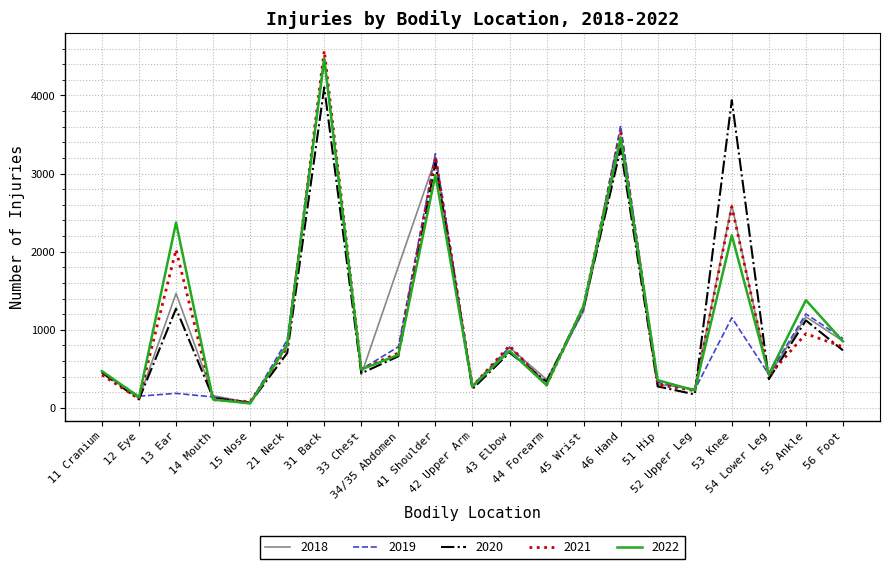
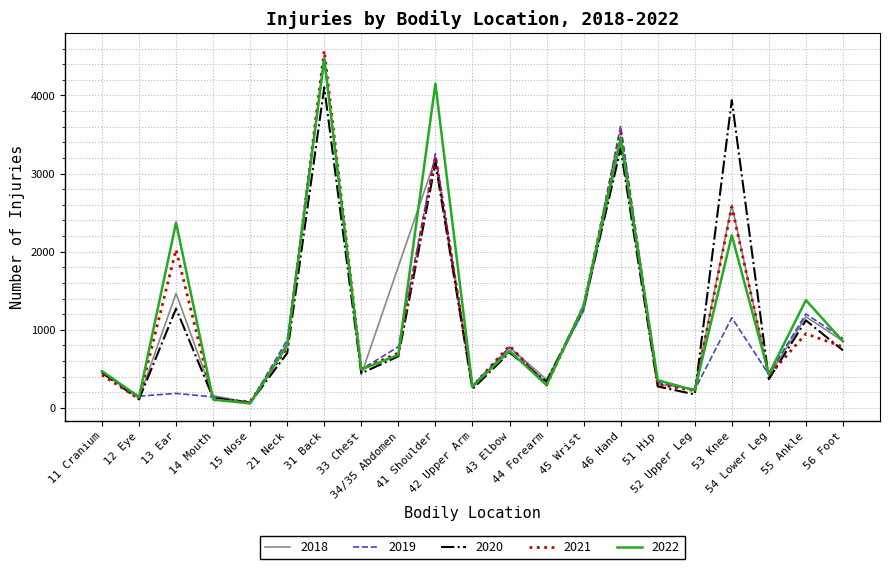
2022, 41 Shoulder: 3000 -> 4200
